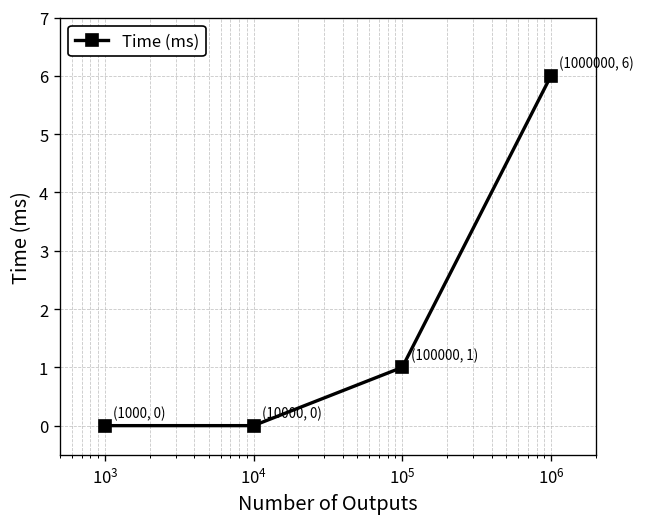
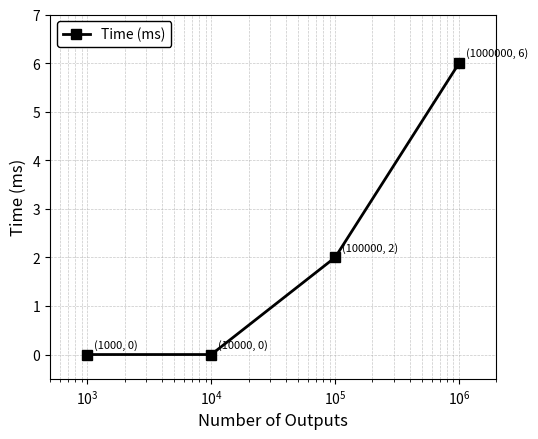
10^5: 1 -> 2
